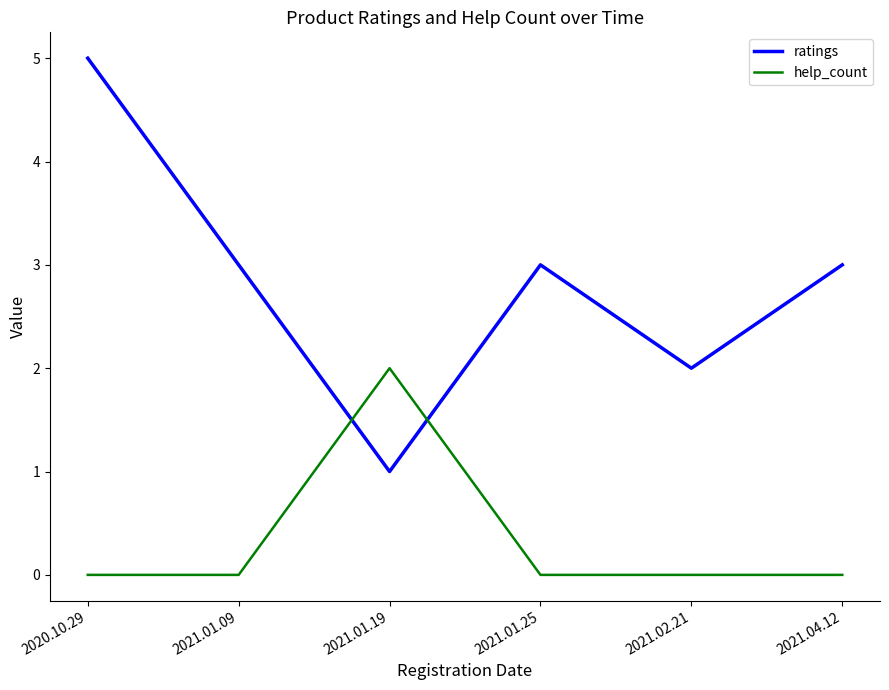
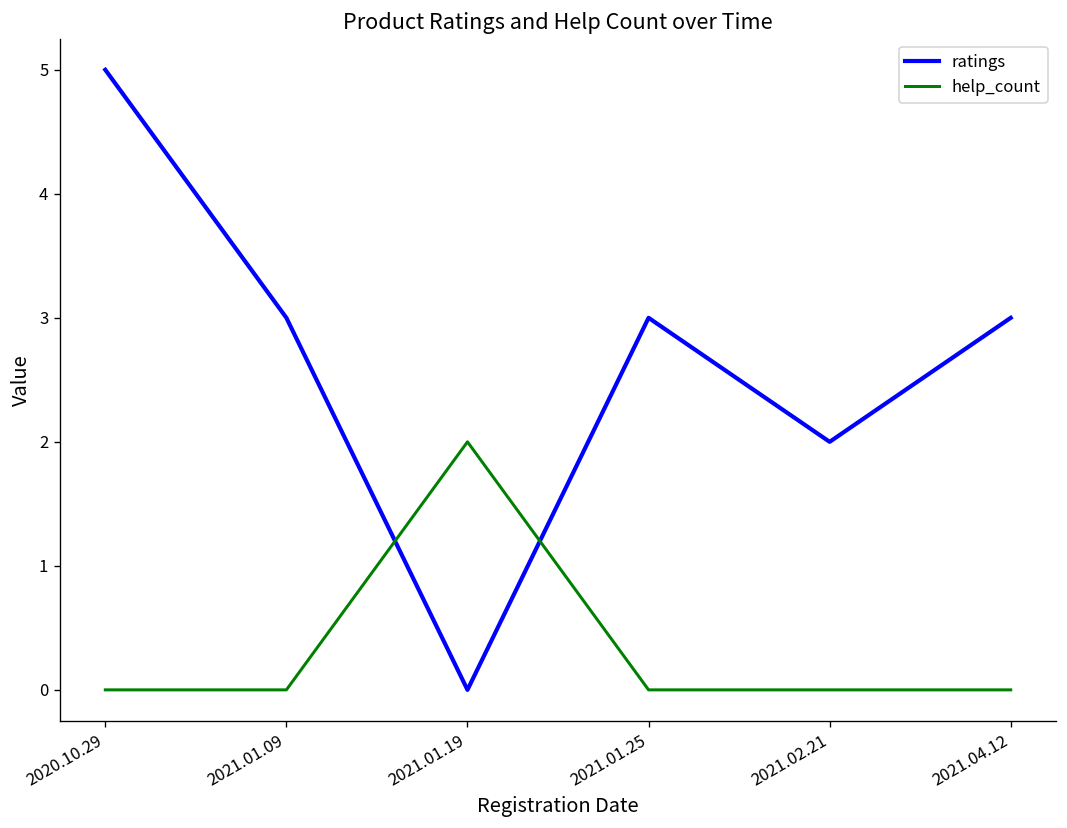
ratings, 2021.01.19: 1 -> 0
